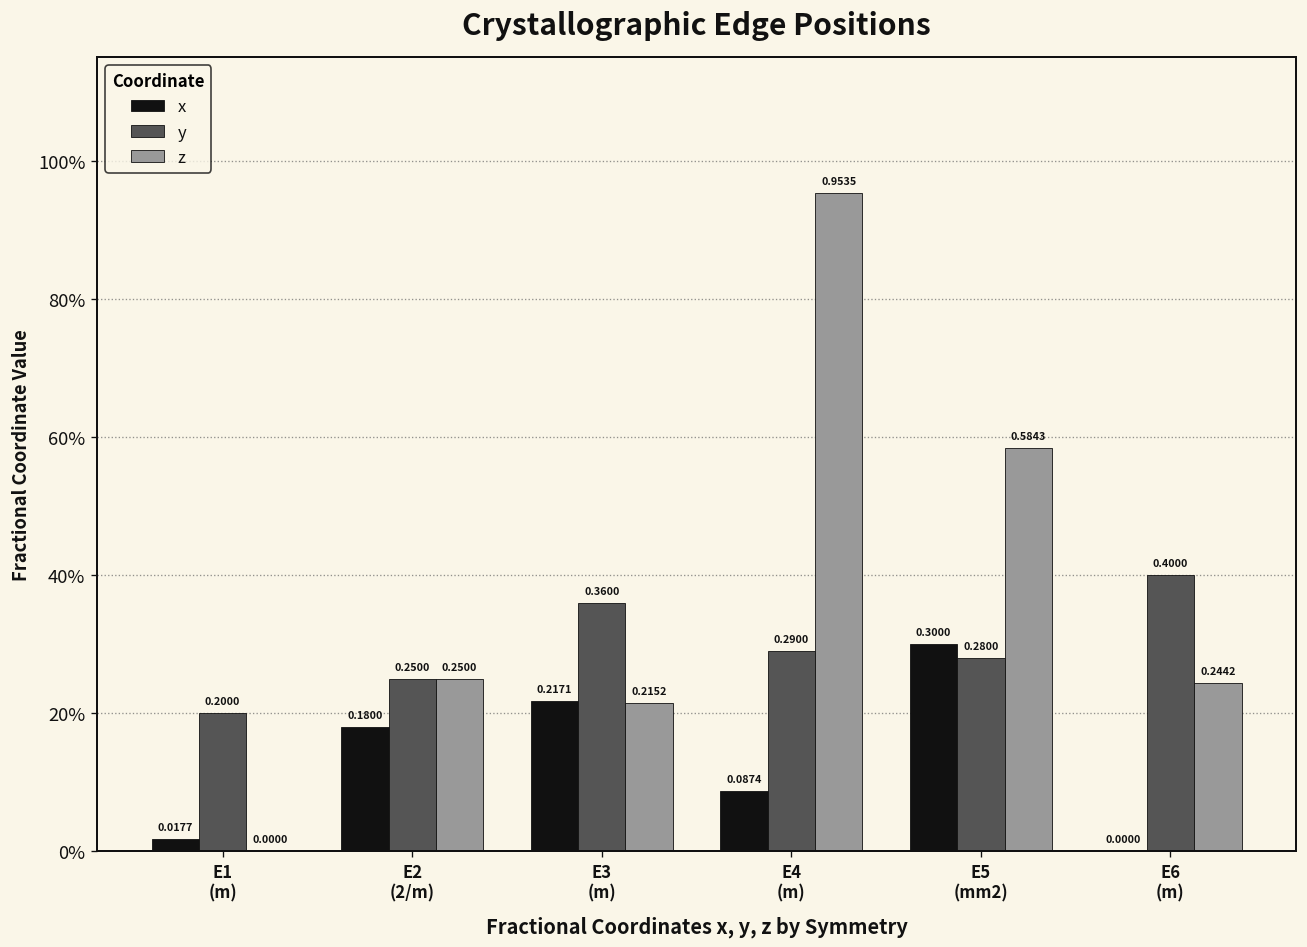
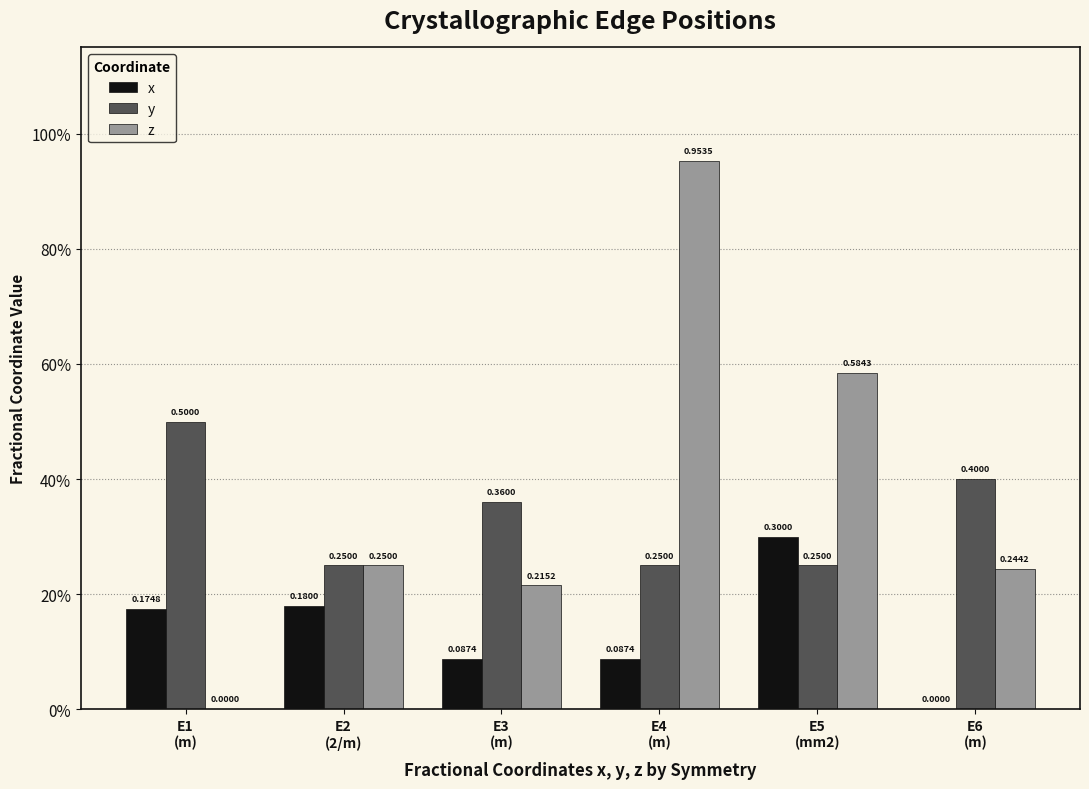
x, E1 (m): 0.0177 -> 0.1748
y, E1 (m): 0.2000 -> 0.5000
x, E3 (m): 0.2171 -> 0.0874
y, E4 (m): 0.2900 -> 0.2500
y, E5 (mm2): 0.2800 -> 0.2500
